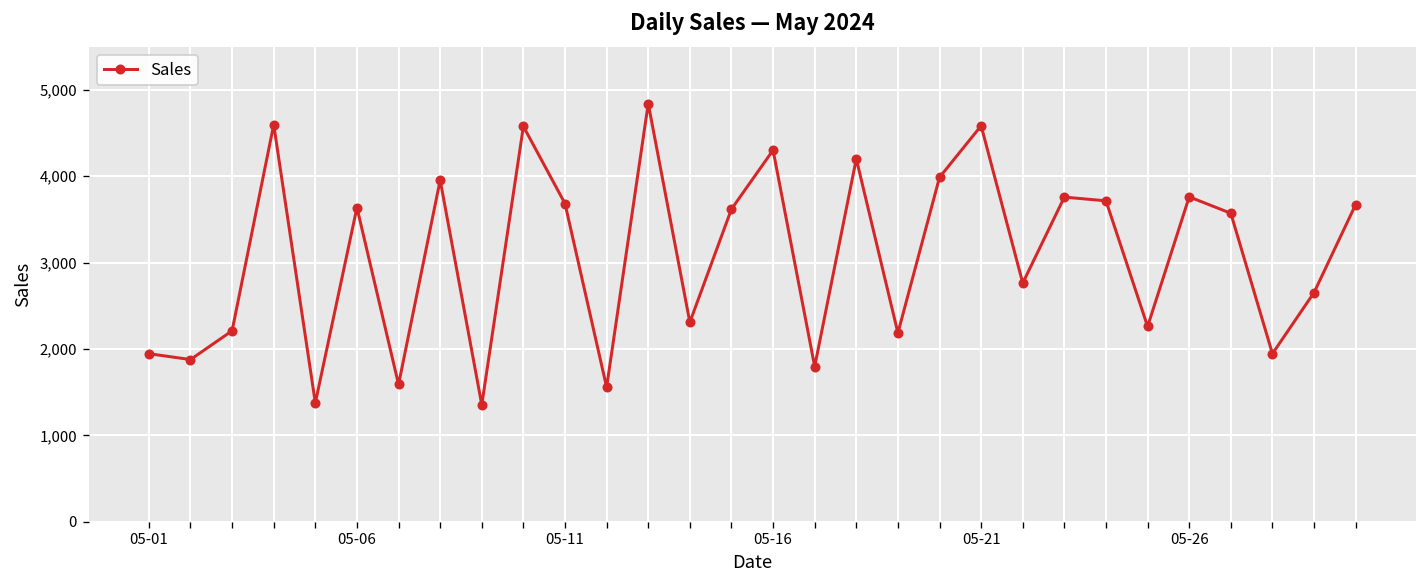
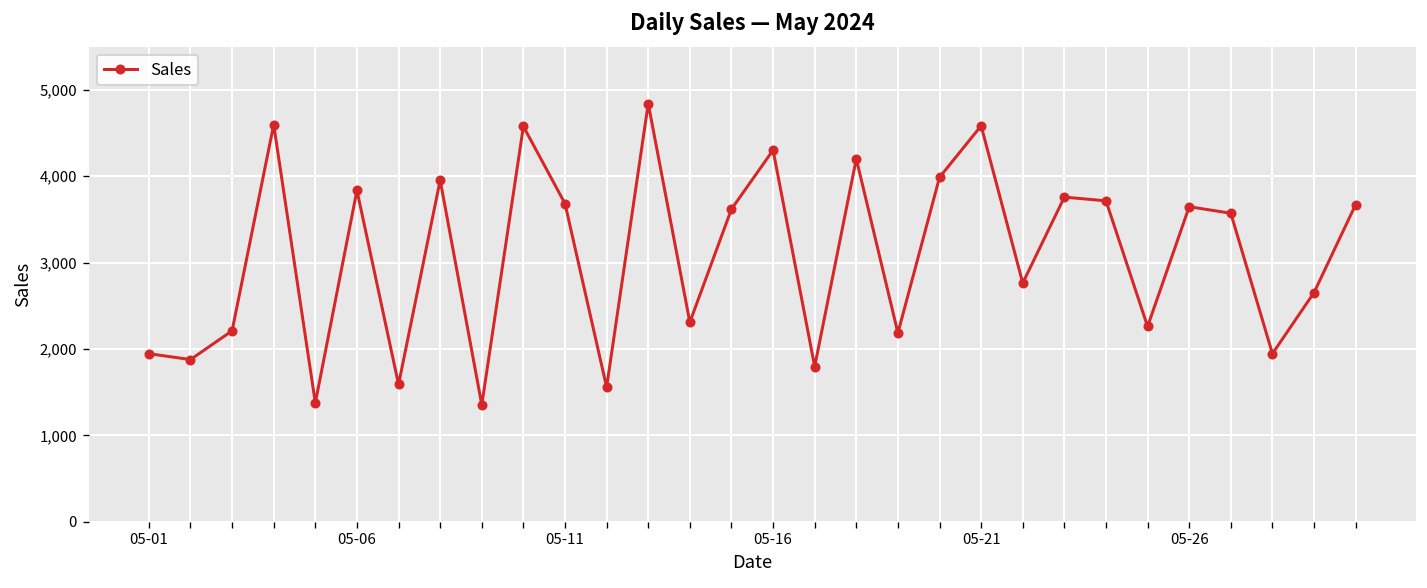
05-06: 3,600 -> 3,800
05-26: 3,800 -> 3,600
